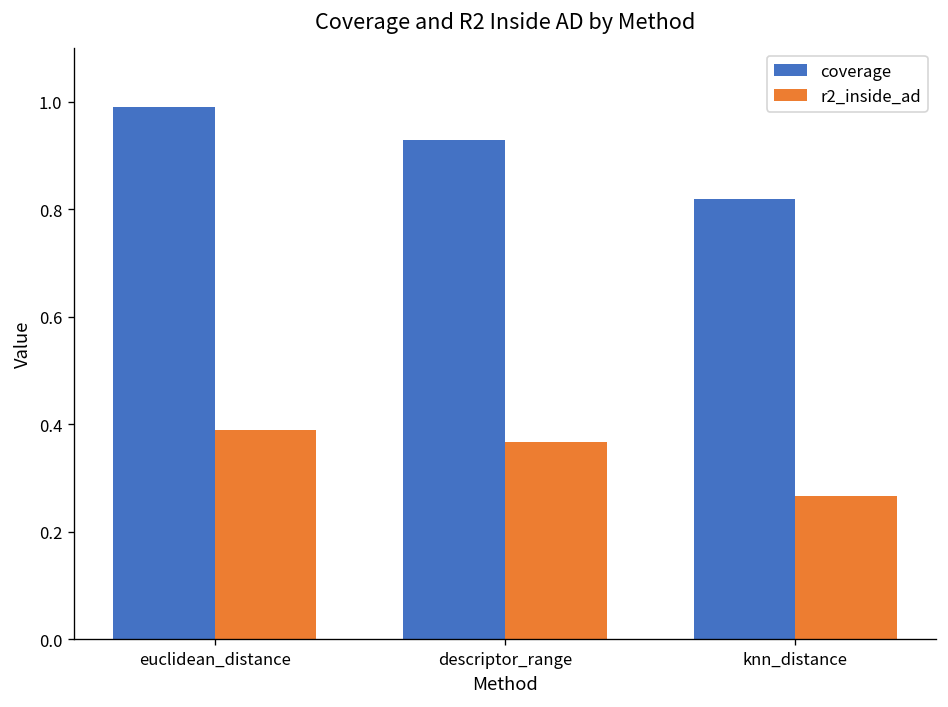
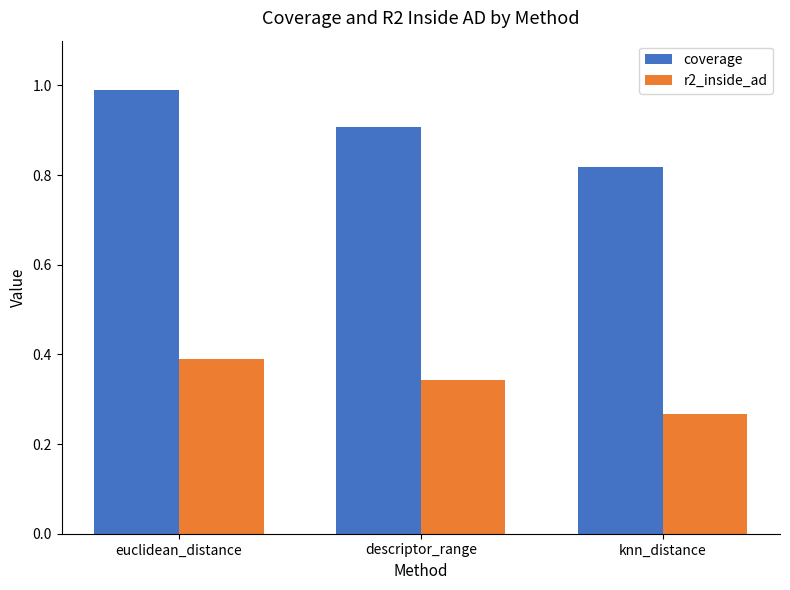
coverage, descriptor_range: 0.93 -> 0.91
r2_inside_ad, descriptor_range: 0.37 -> 0.34
